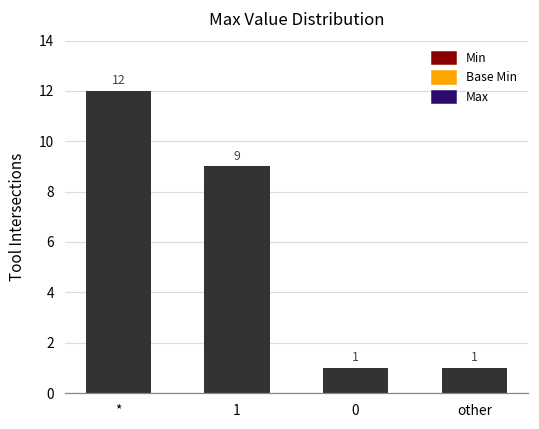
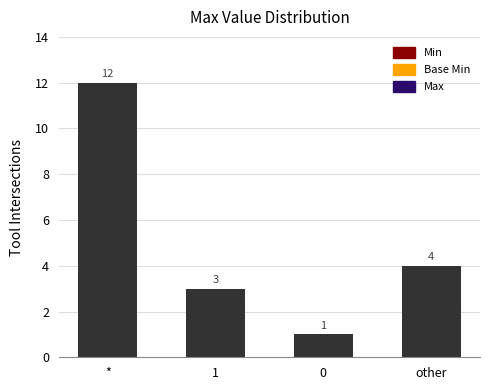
1: 9 -> 3
other: 1 -> 4
